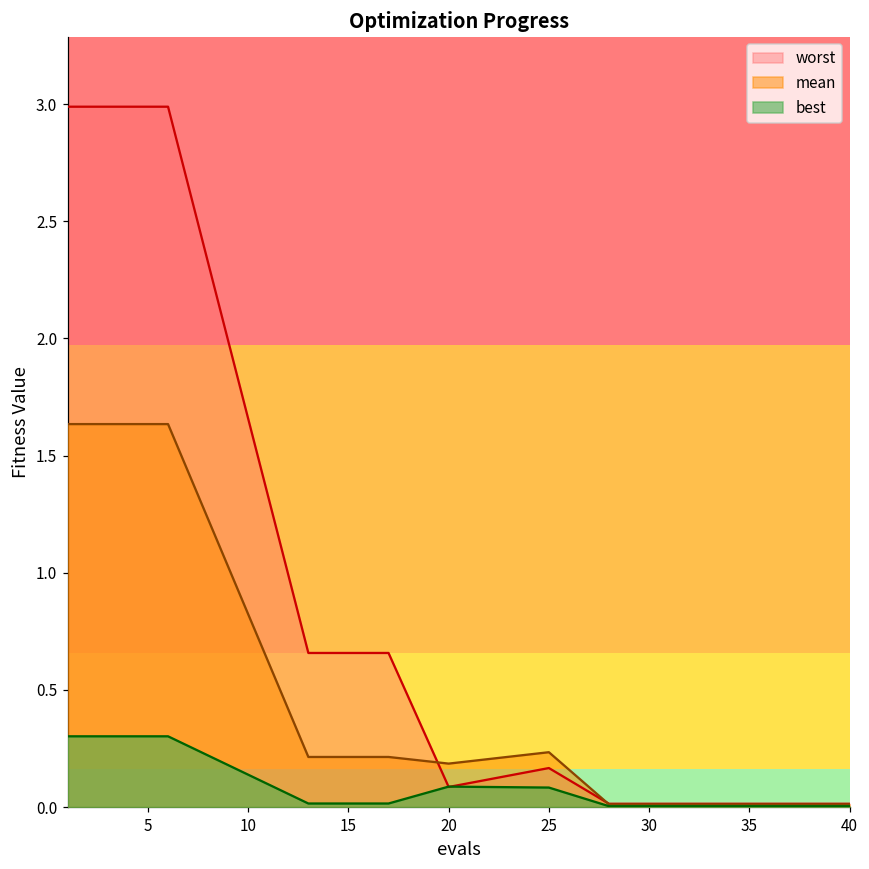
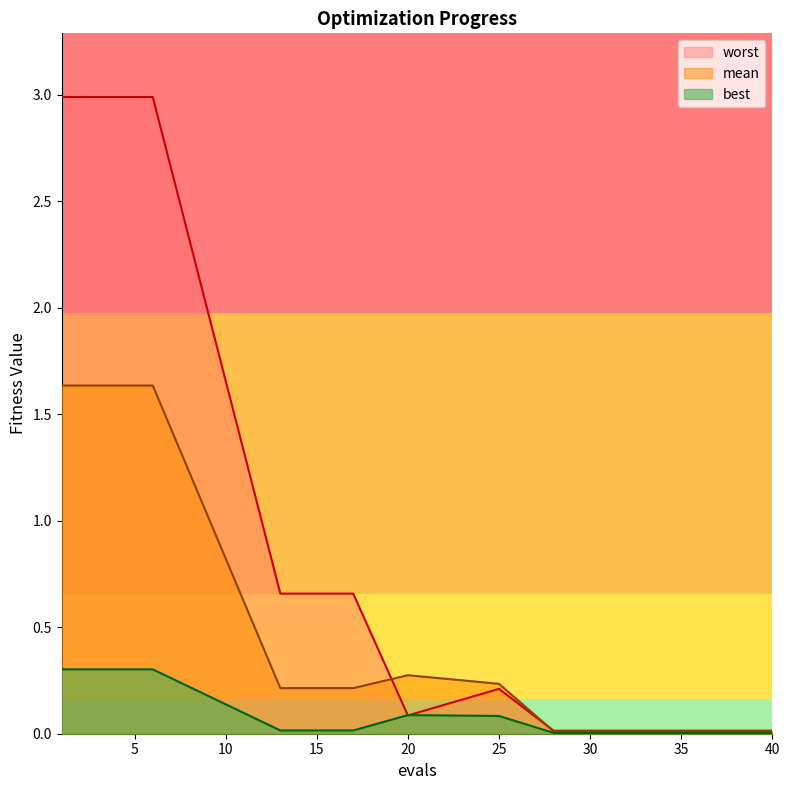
mean, 20: 0.19 -> 0.27
worst, 25: 0.17 -> 0.21
